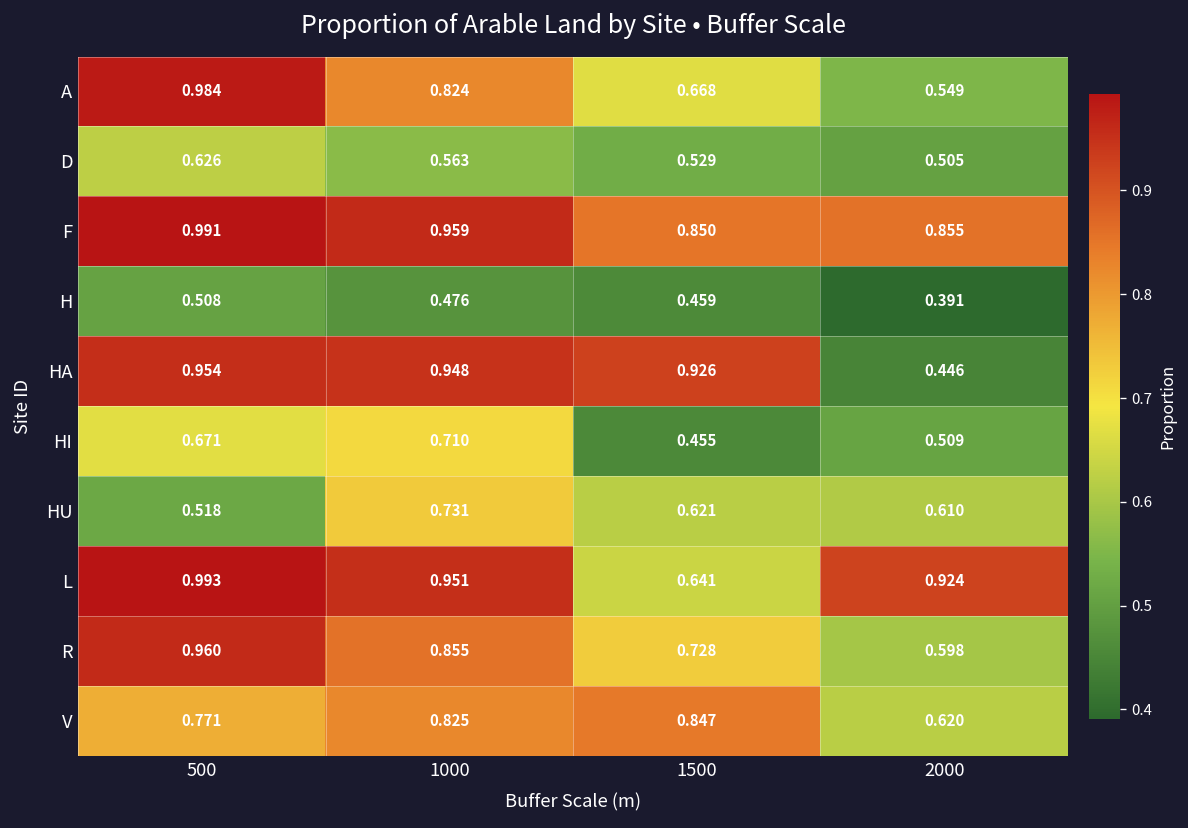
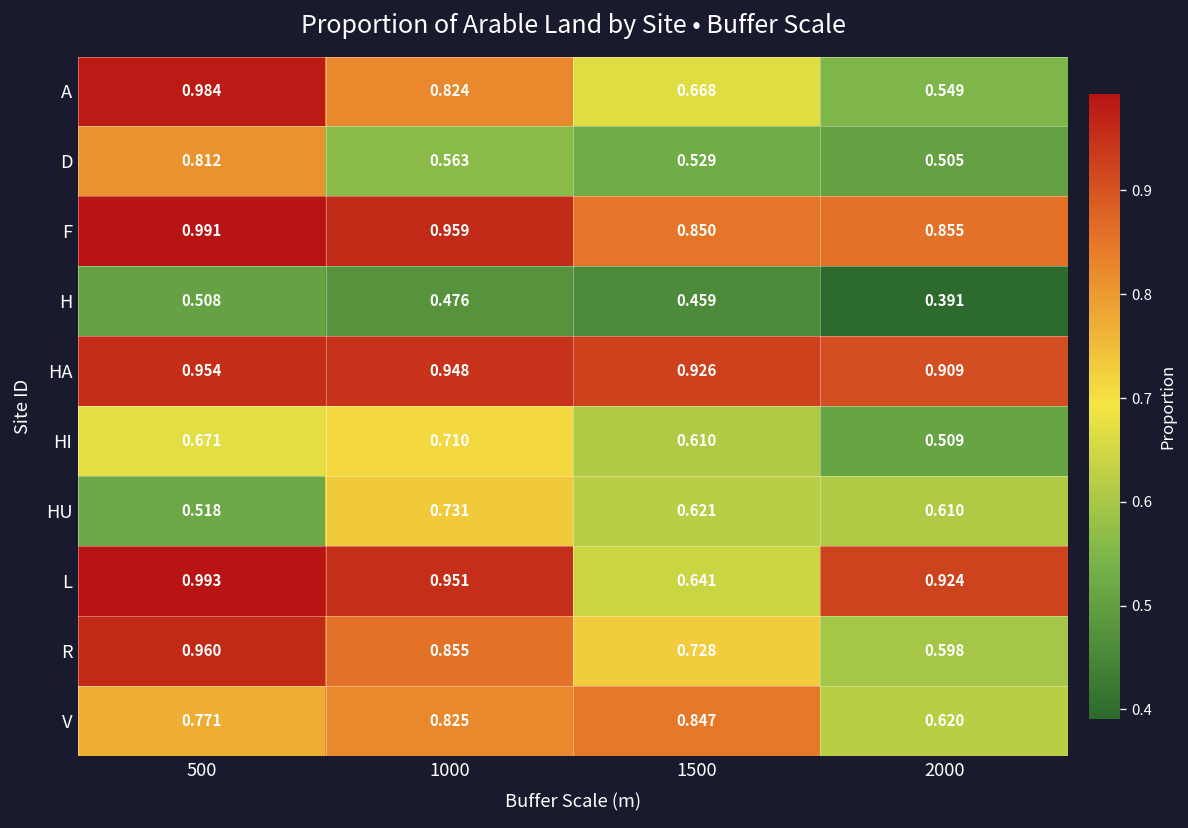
D, 500: 0.626 -> 0.812
HA, 2000: 0.446 -> 0.909
HI, 1500: 0.455 -> 0.610
